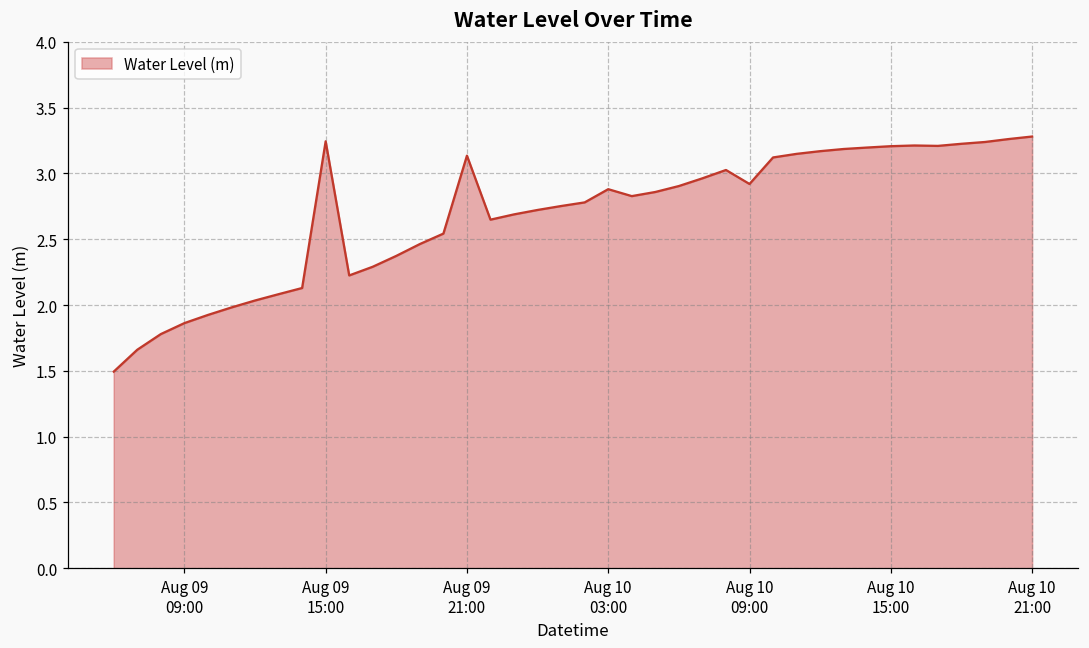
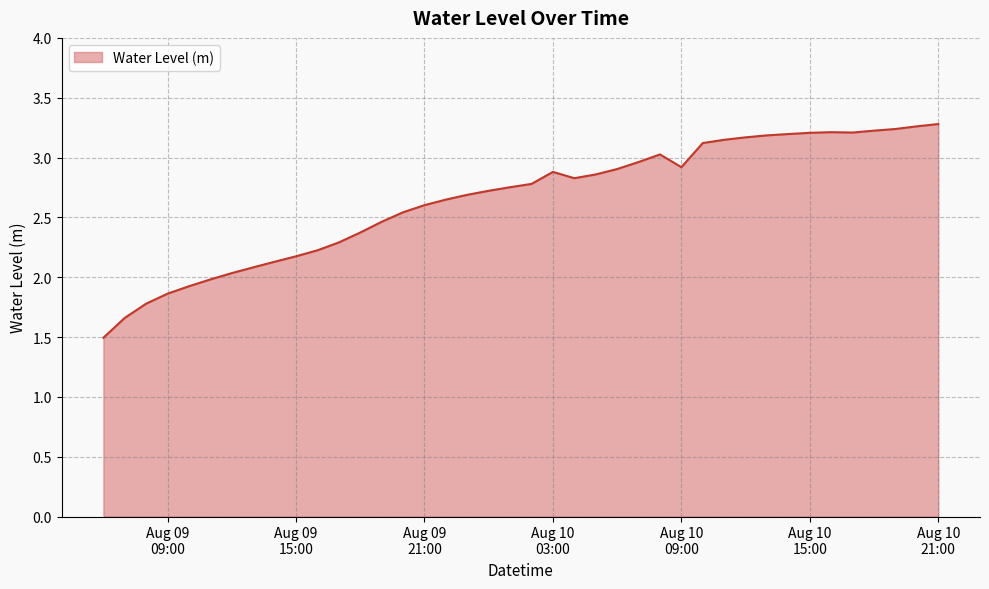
Aug 09 15:00: 3.24 -> 2.17
Aug 09 21:00: 3.13 -> 2.60
